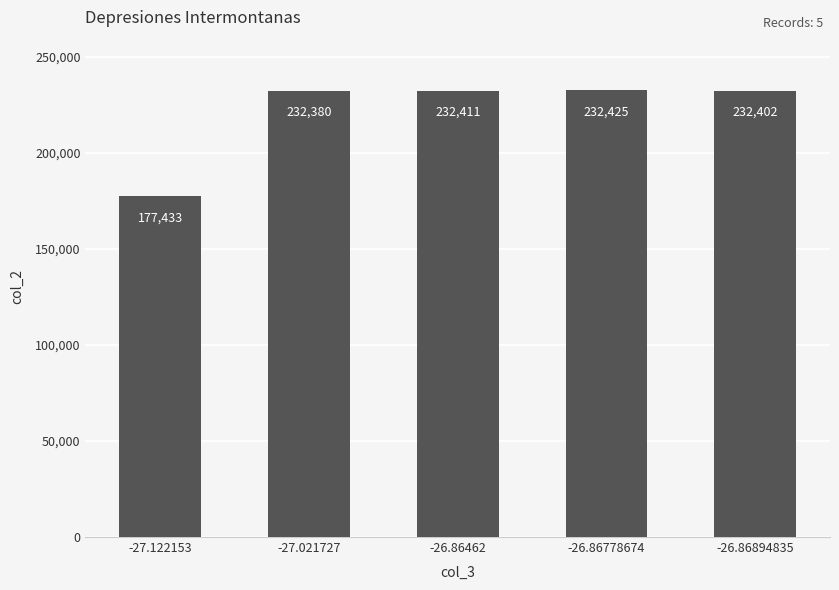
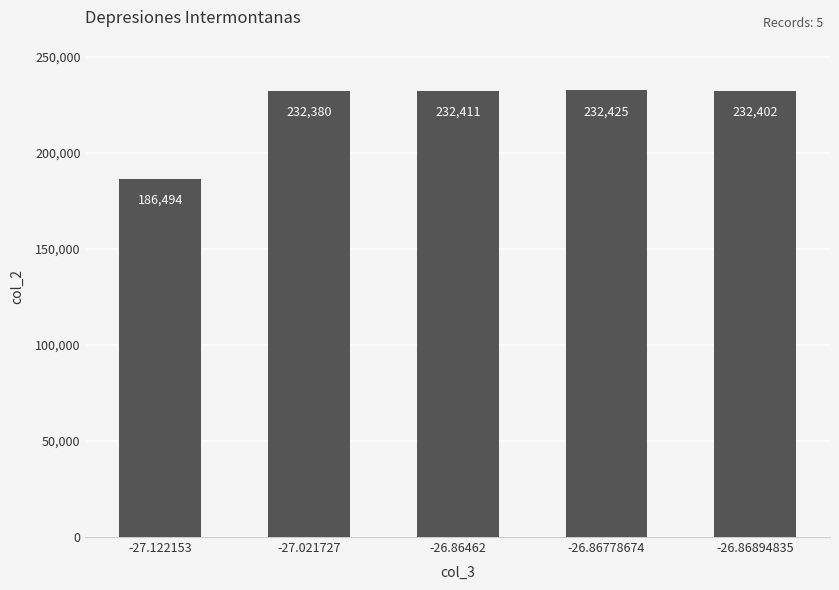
-27.122153: 177,433 -> 186,494
